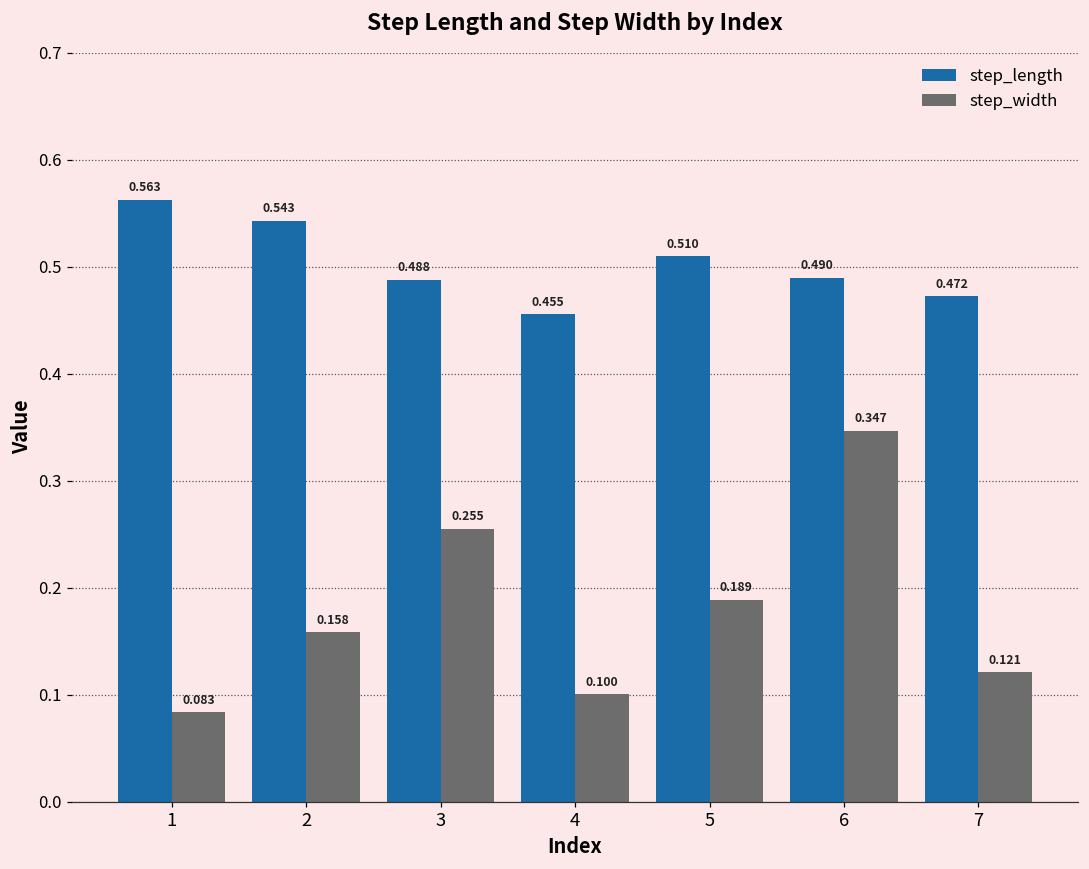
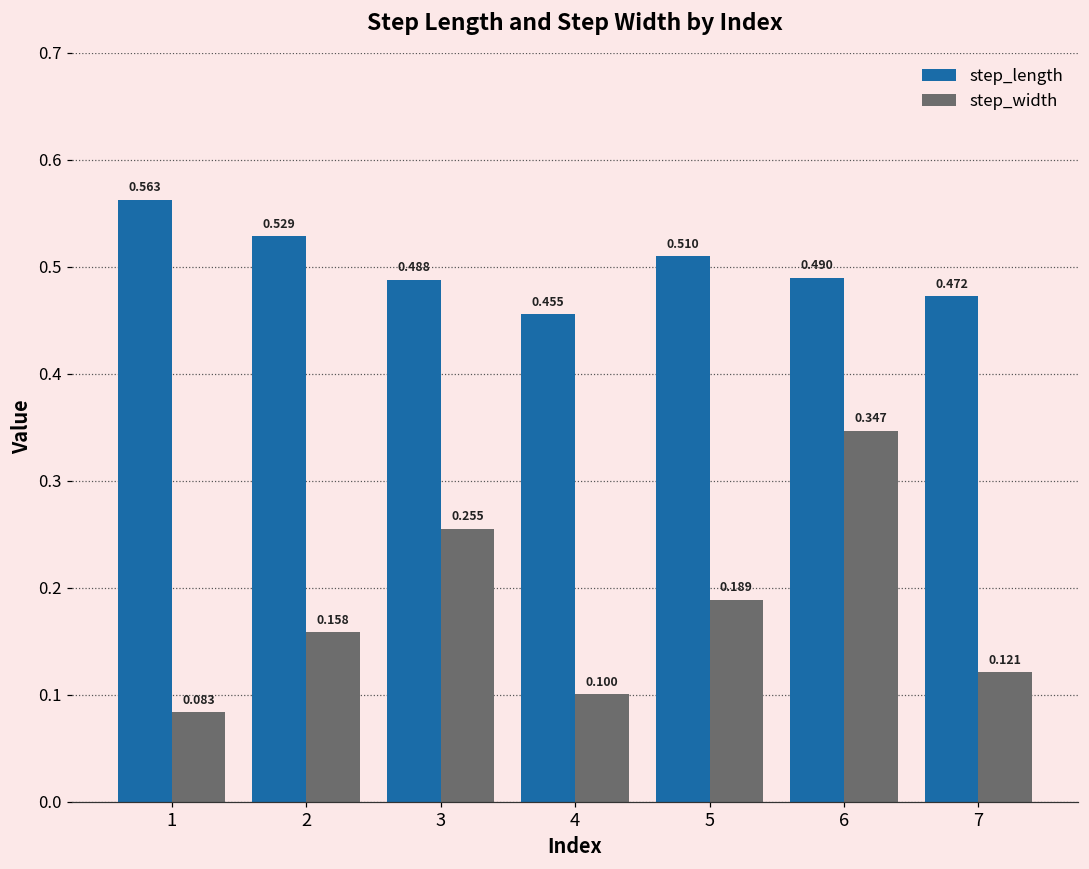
step_length, 2: 0.543 -> 0.529
